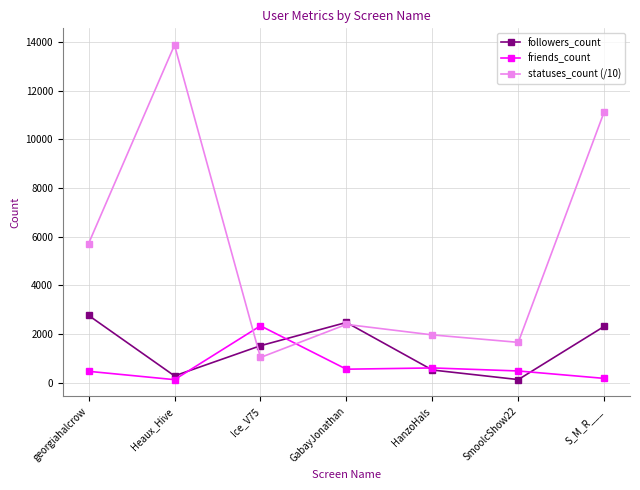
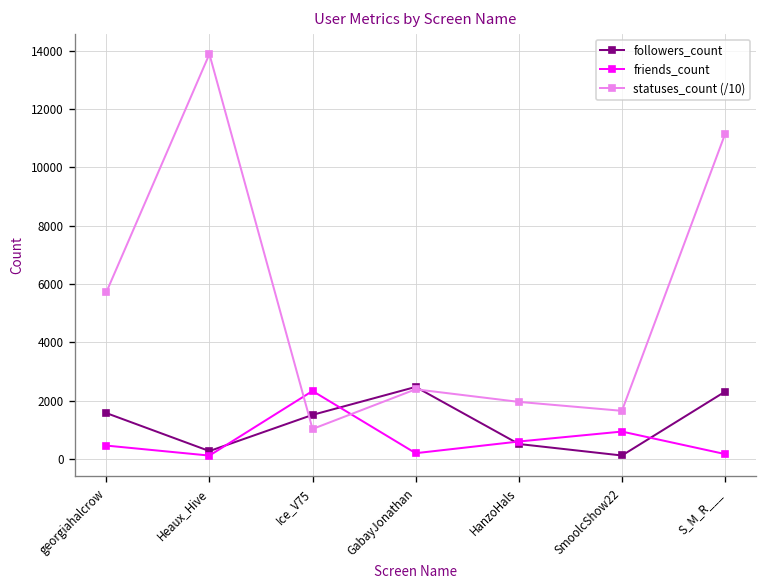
followers_count, georgiahalcrow: 2800 -> 1600
friends_count, GabayJonathan: 600 -> 200
friends_count, SmoolcShow22: 500 -> 900
